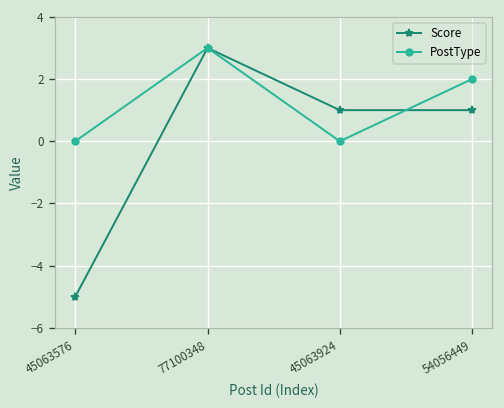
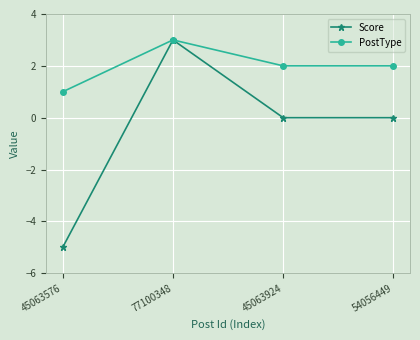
PostType, 45063576: 0 -> 1
Score, 45063924: 1 -> 0
PostType, 45063924: 0 -> 2
Score, 54056449: 1 -> 0
